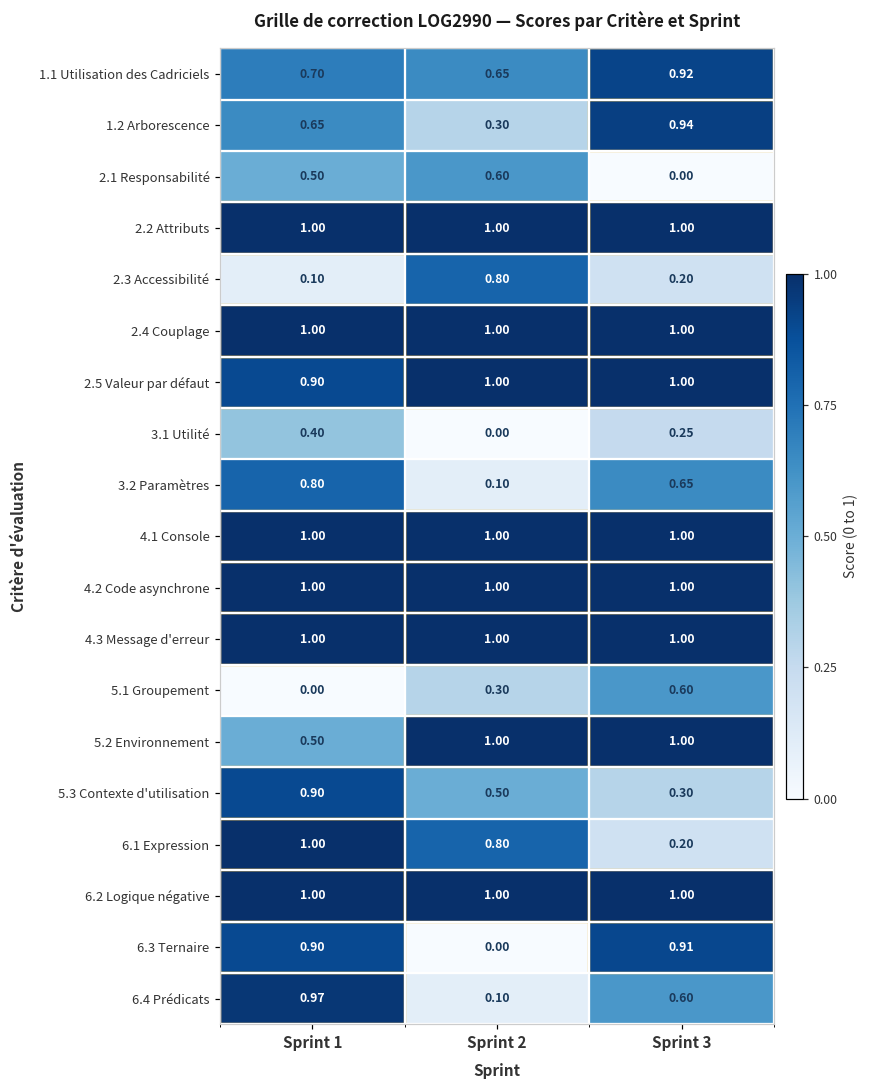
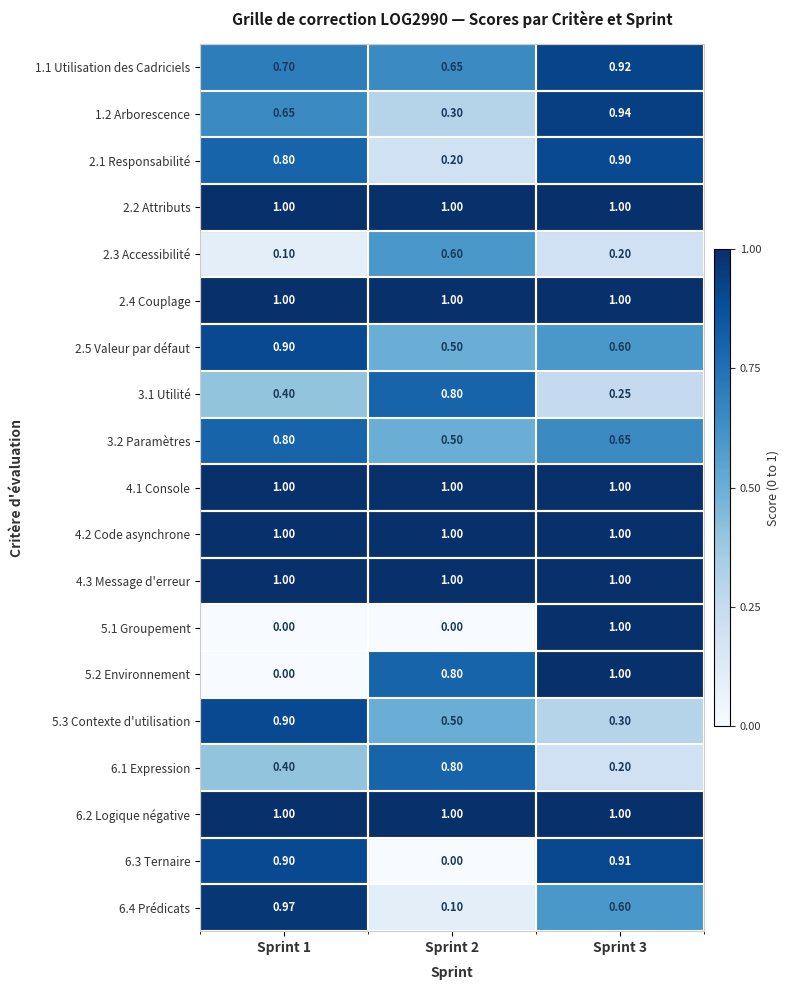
2.1 Responsabilité, Sprint 1: 0.50 -> 0.80
2.1 Responsabilité, Sprint 2: 0.60 -> 0.20
2.1 Responsabilité, Sprint 3: 0.00 -> 0.90
2.3 Accessibilité, Sprint 2: 0.80 -> 0.60
2.5 Valeur par défaut, Sprint 2: 1.00 -> 0.50
2.5 Valeur par défaut, Sprint 3: 1.00 -> 0.60
3.1 Utilité, Sprint 2: 0.00 -> 0.80
3.2 Paramètres, Sprint 2: 0.10 -> 0.50
5.1 Groupement, Sprint 2: 0.30 -> 0.00
5.1 Groupement, Sprint 3: 0.60 -> 1.00
5.2 Environnement, Sprint 1: 0.50 -> 0.00
5.2 Environnement, Sprint 2: 1.00 -> 0.80
6.1 Expression, Sprint 1: 1.00 -> 0.40
